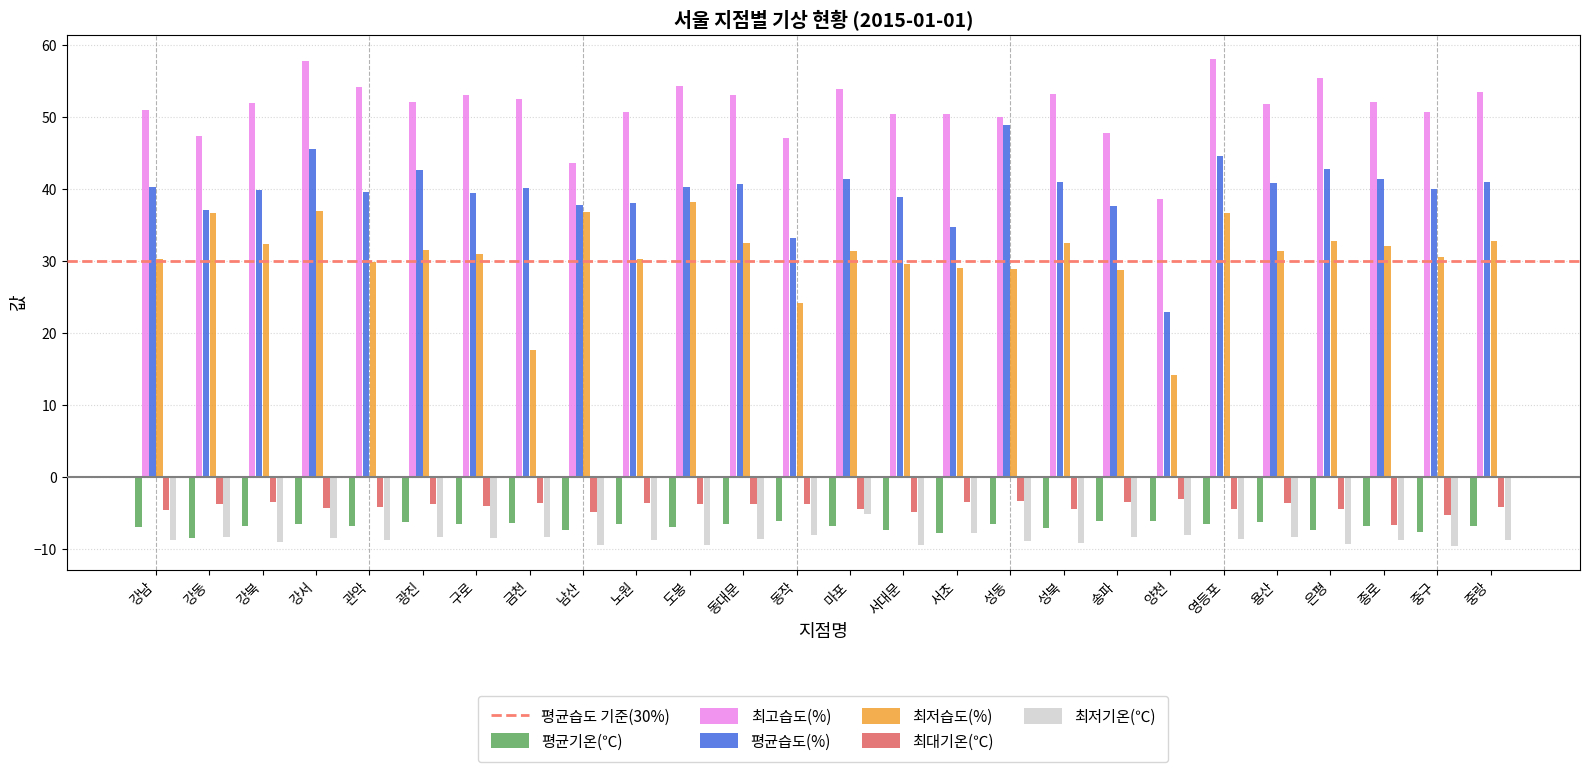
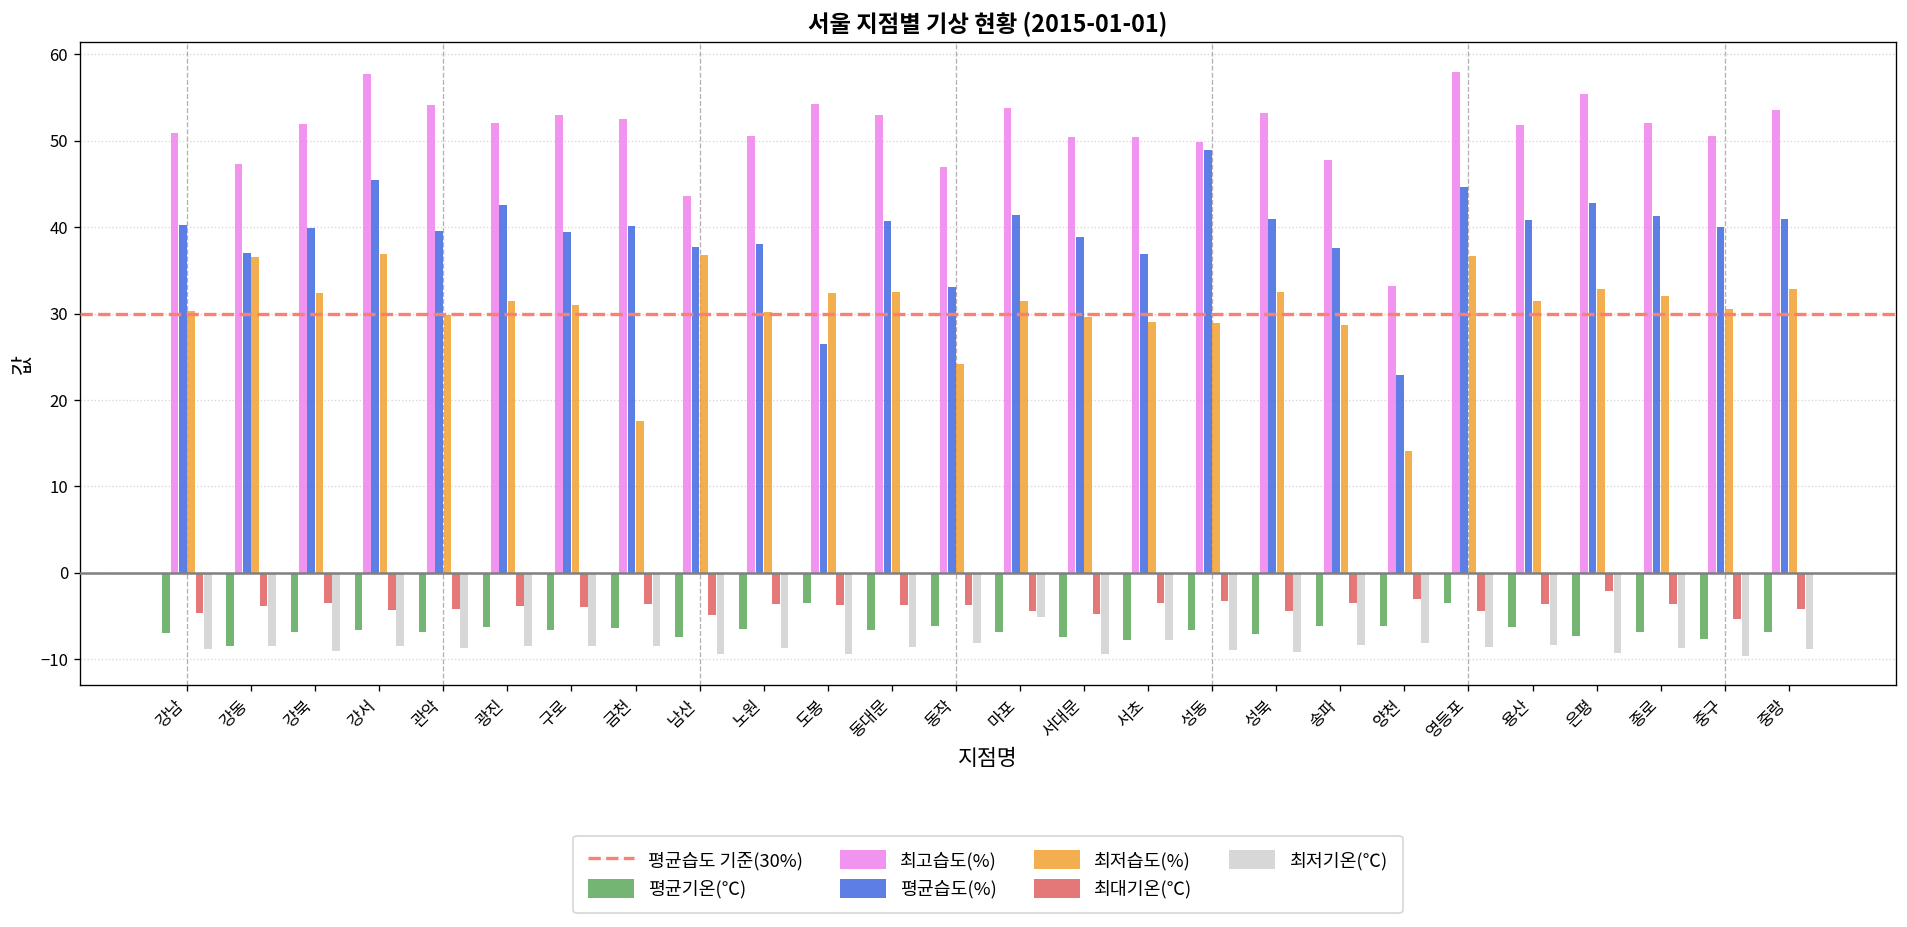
평균기온(℃), 도봉: -7 -> -4
평균습도(%), 도봉: 40 -> 27
최저습도(%), 도봉: 38 -> 32
평균습도(%), 서초: 35 -> 37
최고습도(%), 양천: 39 -> 33
평균기온(℃), 영등포: -7 -> -4
최대기온(℃), 은평: -5 -> -2
최대기온(℃), 종로: -7 -> -4
